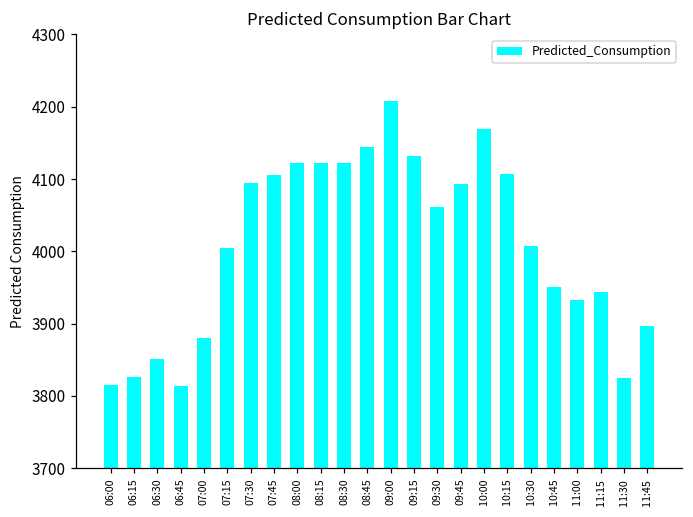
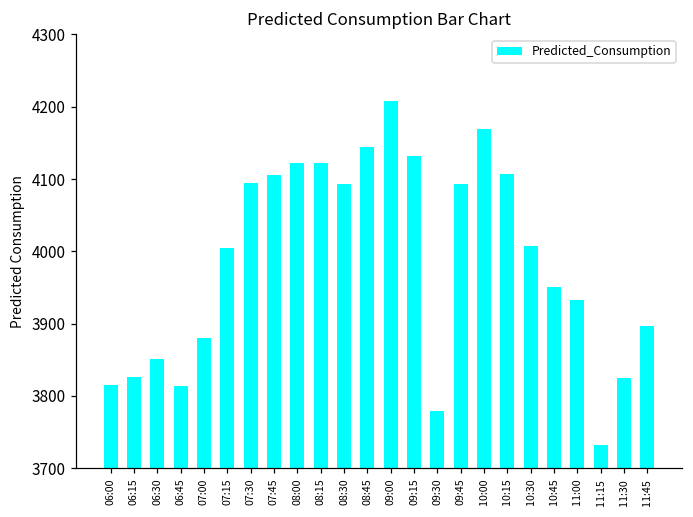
08:30: 4120 -> 4090
09:30: 4060 -> 3780
11:15: 3940 -> 3730
